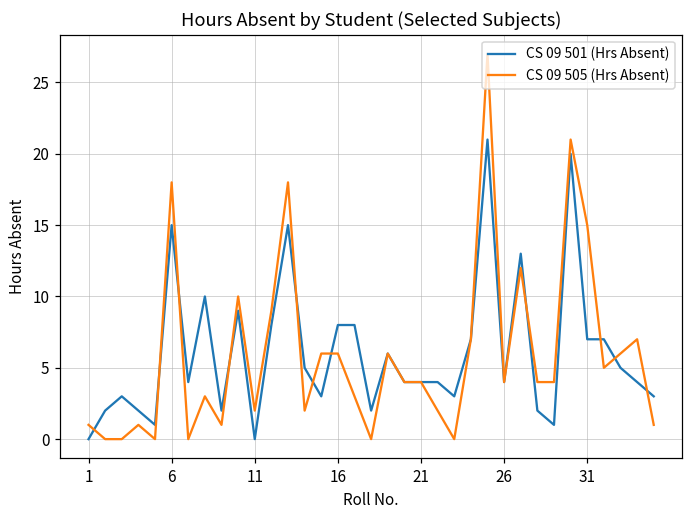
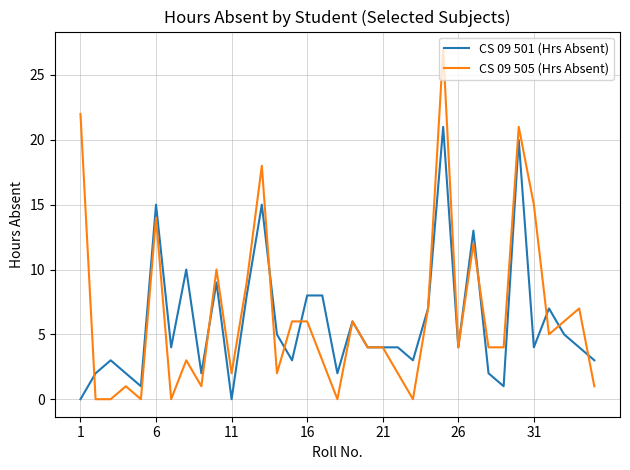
CS 09 505 (Hrs Absent), 1: 1 -> 22
CS 09 505 (Hrs Absent), 6: 18 -> 14
CS 09 501 (Hrs Absent), 31: 7 -> 4
